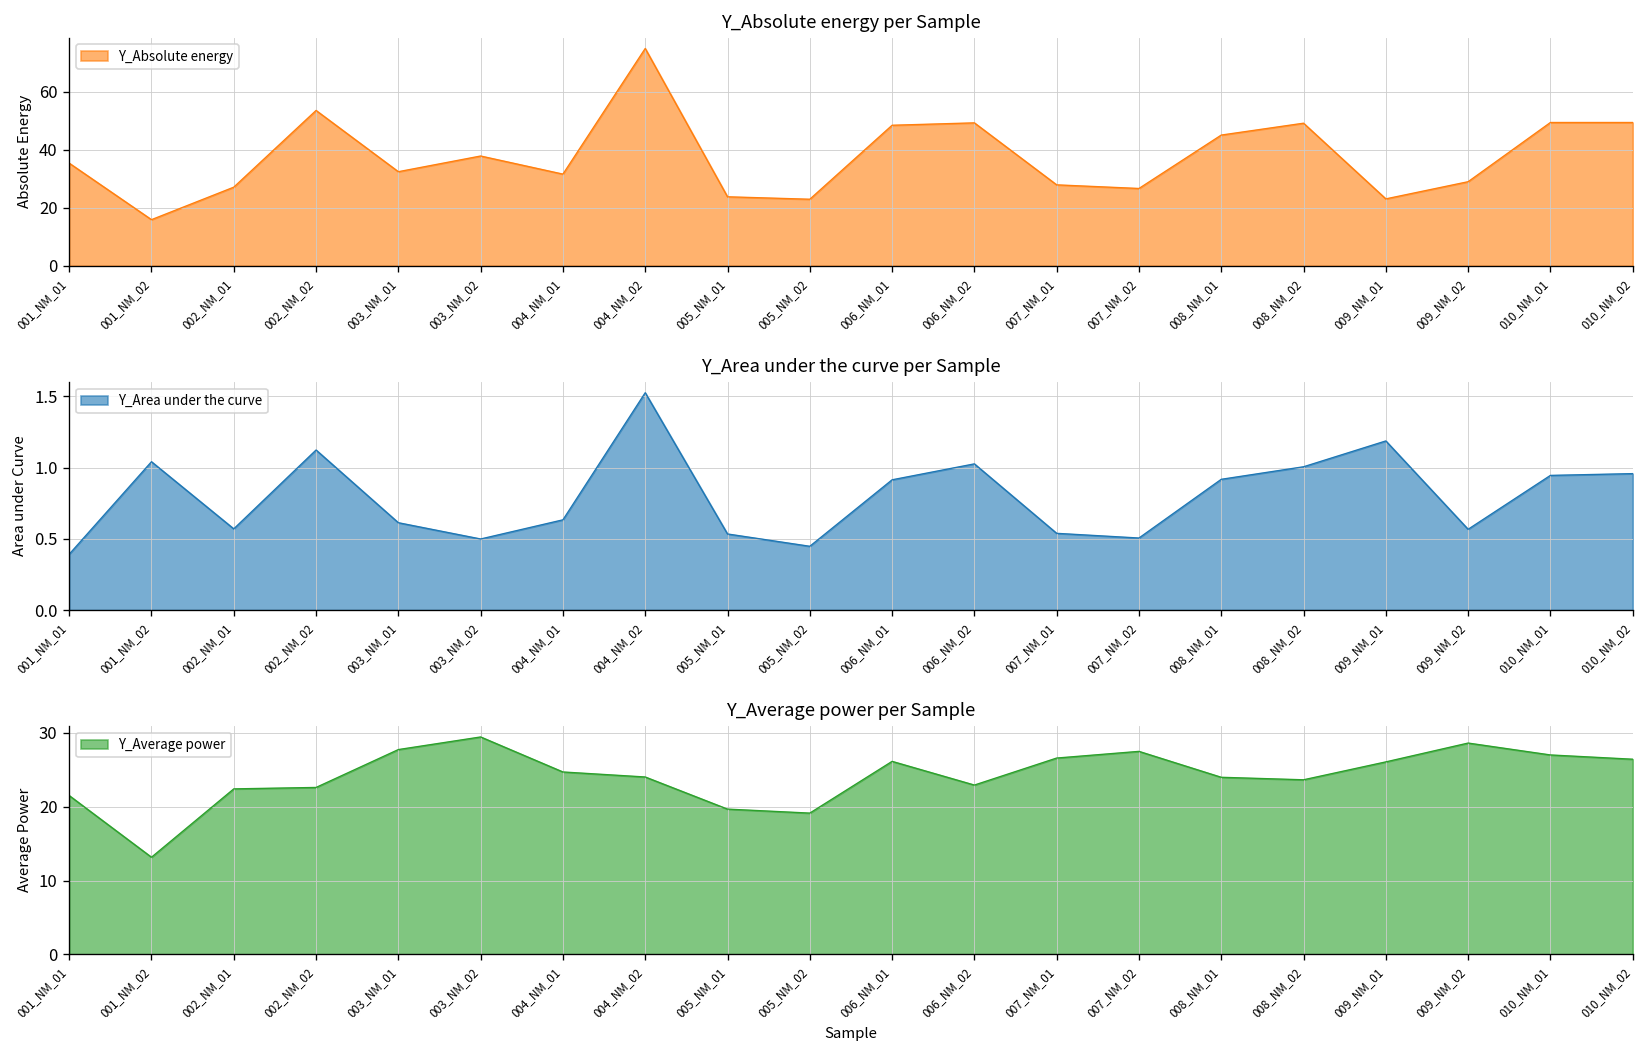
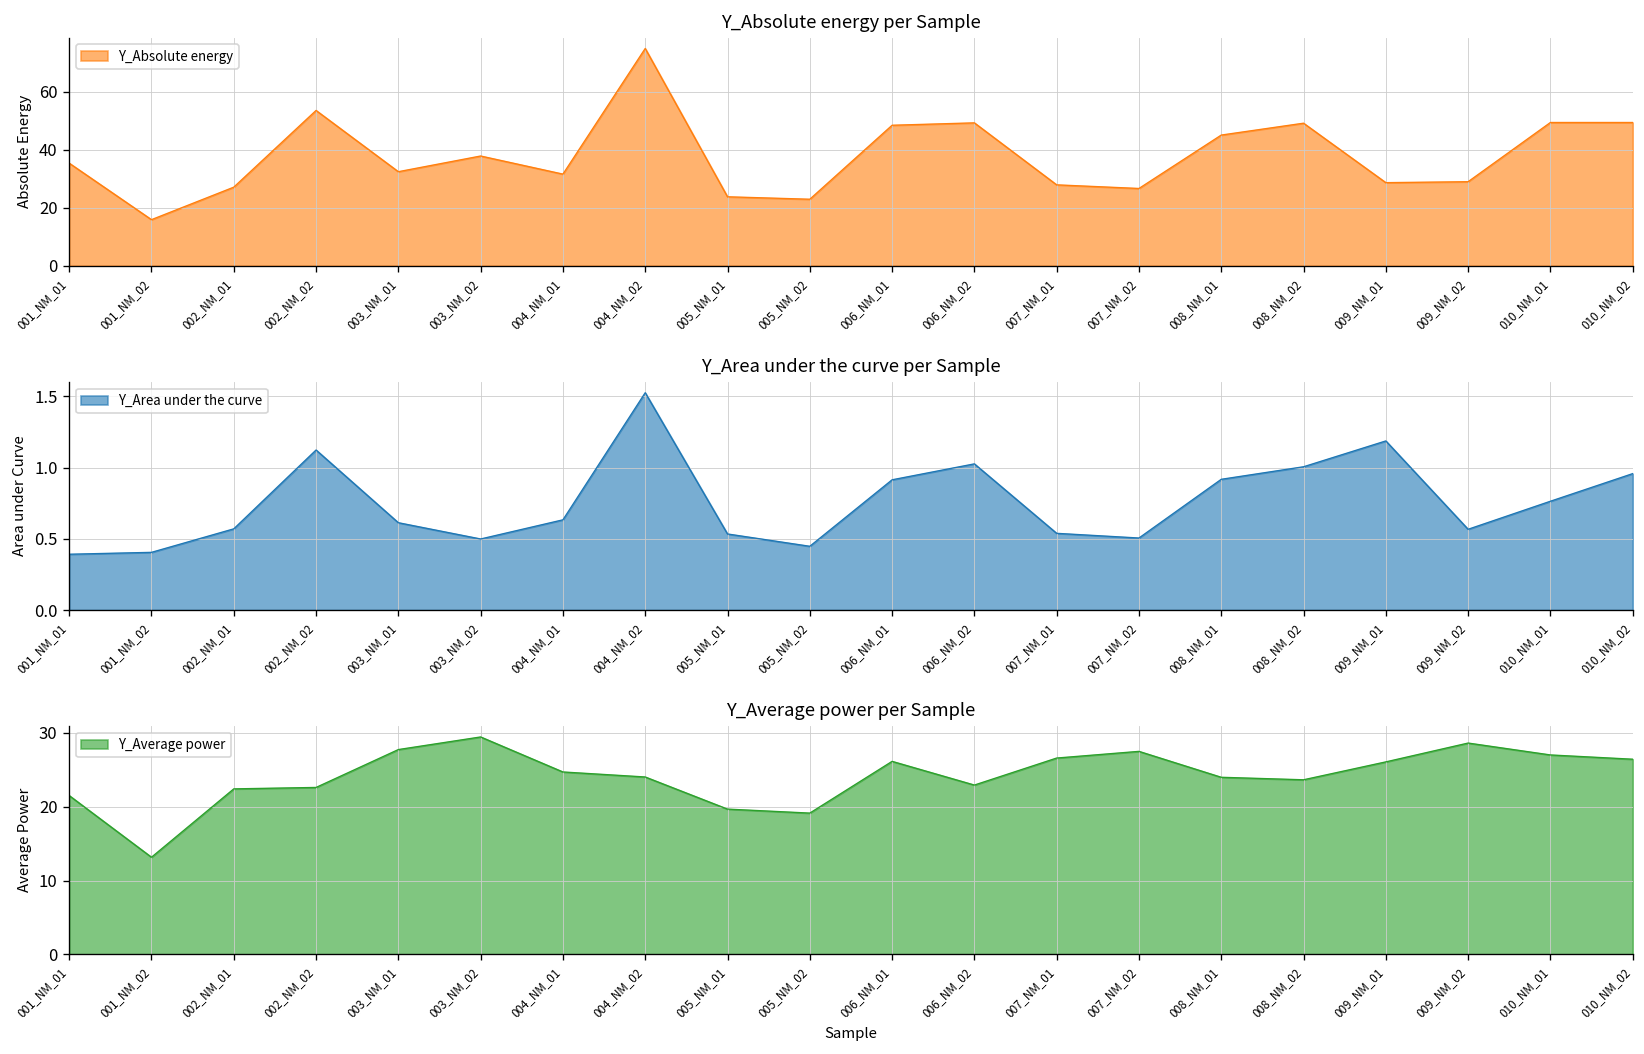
Y_Absolute energy per Sample, 009_NM_01: 23 -> 29
Y_Area under the curve per Sample, 001_NM_02: 1.04 -> 0.41
Y_Area under the curve per Sample, 010_NM_01: 0.95 -> 0.76
